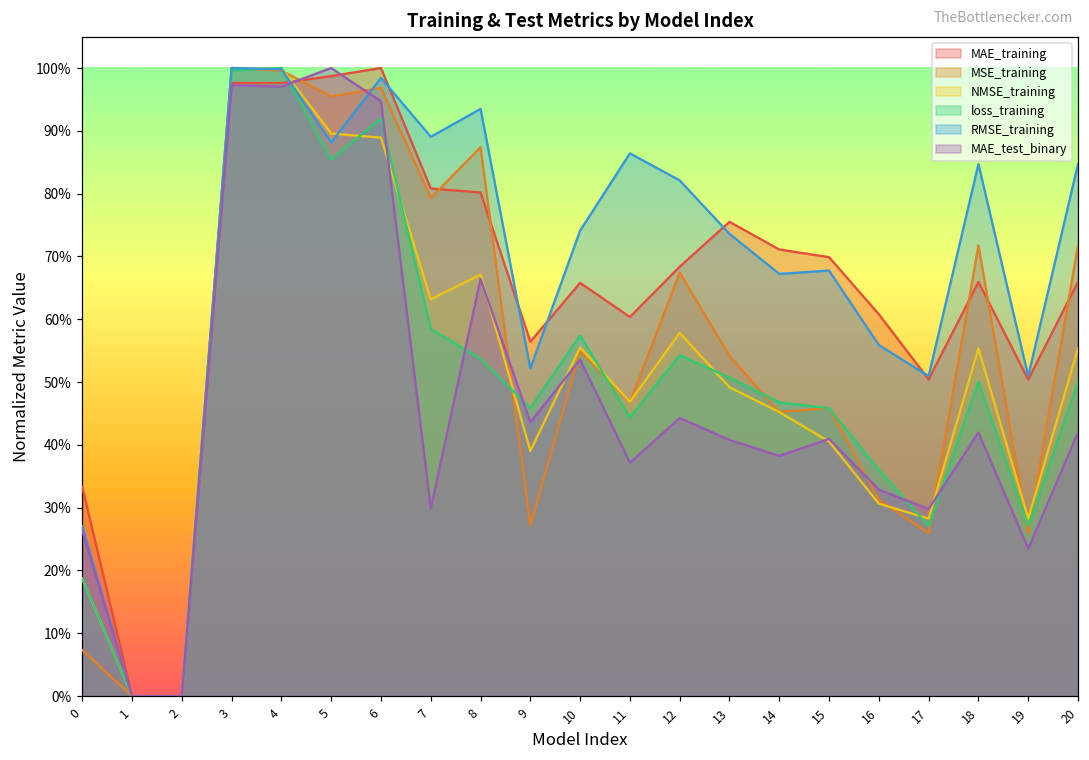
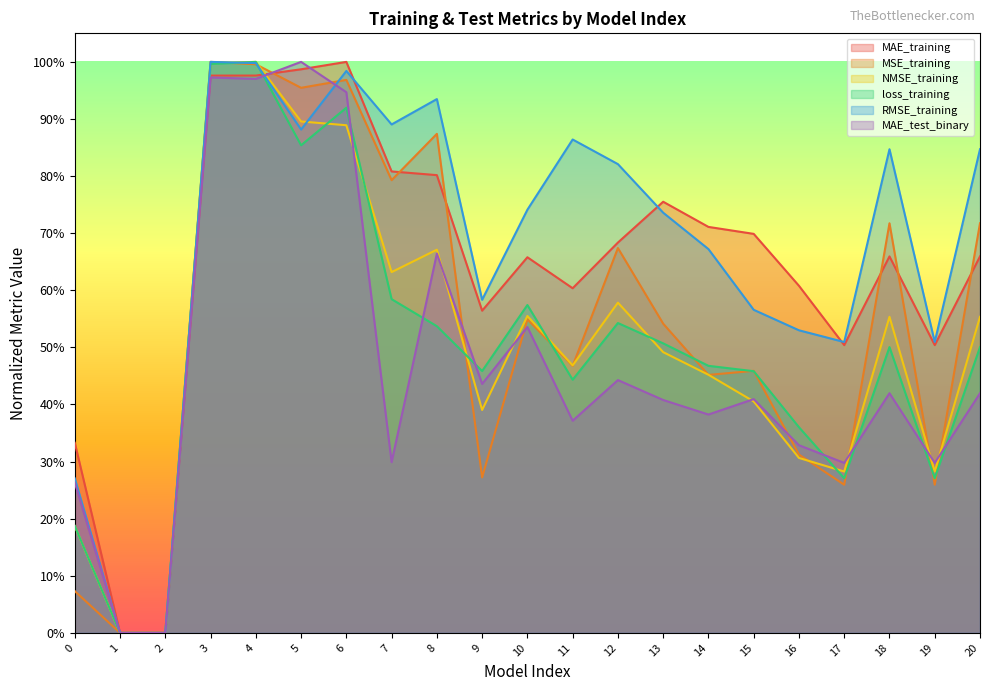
RMSE_training, 9: 52% -> 58%
RMSE_training, 15: 68% -> 57%
RMSE_training, 16: 56% -> 53%
MAE_test_binary, 19: 23% -> 30%
